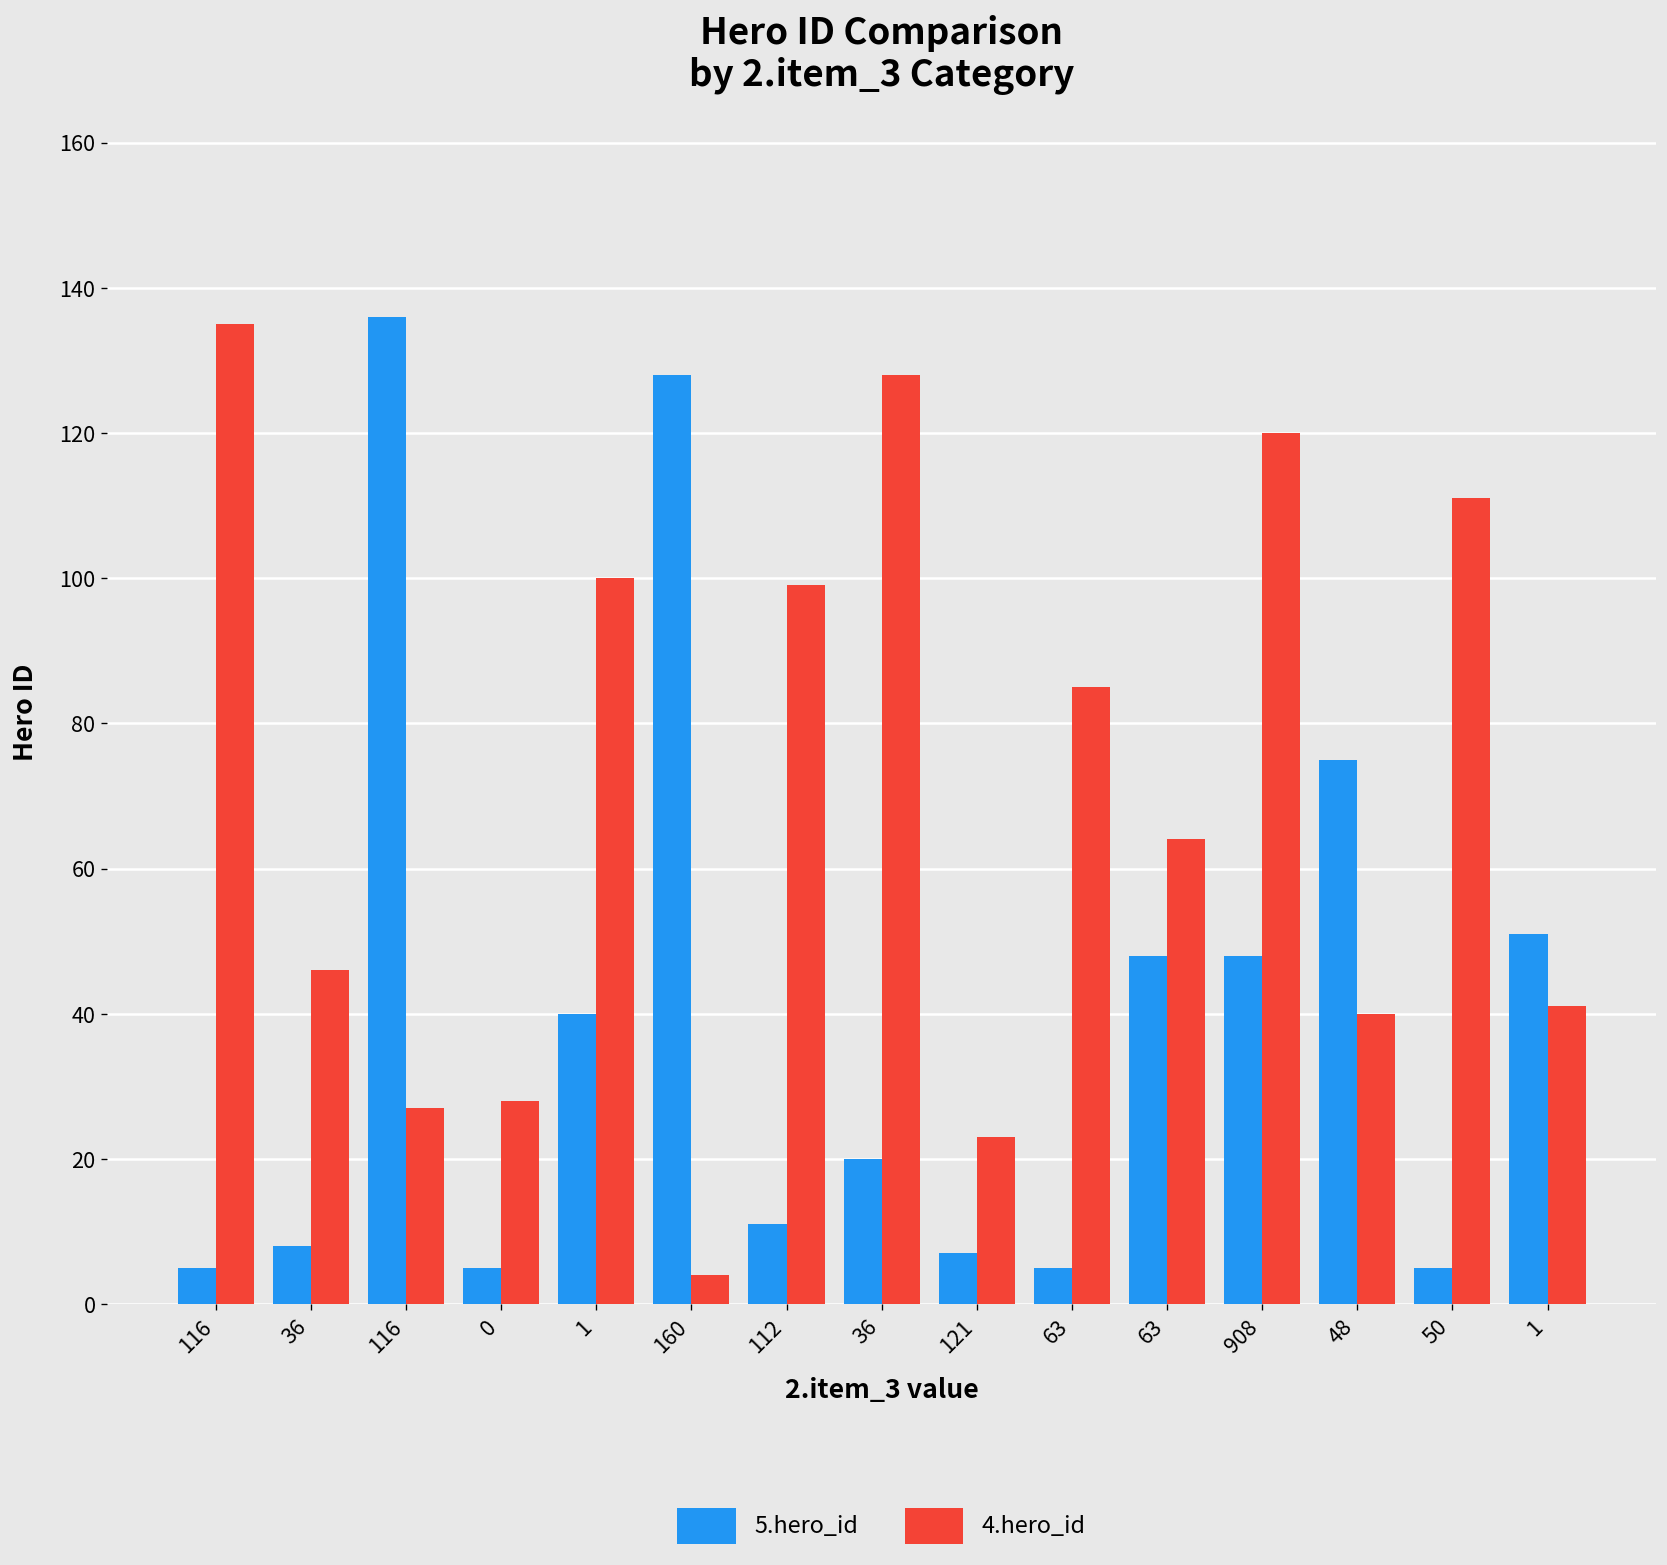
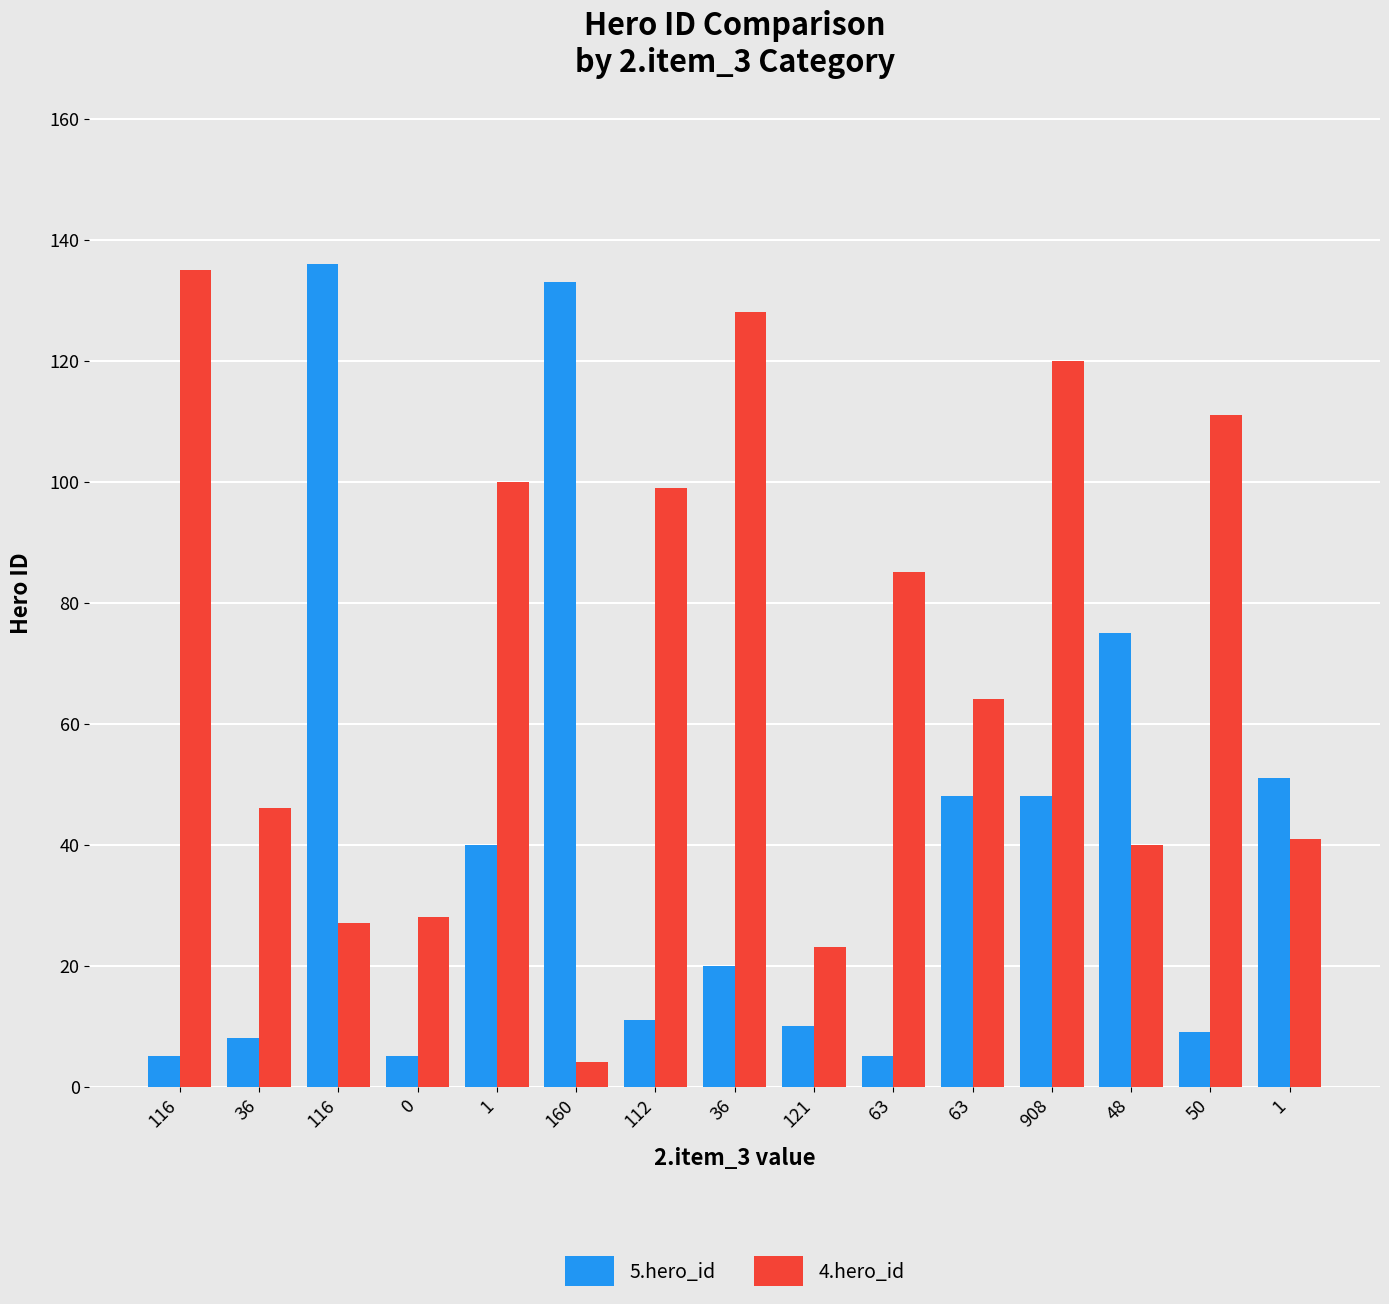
5.hero_id, 160: 128 -> 133
5.hero_id, 121: 7 -> 10
5.hero_id, 50: 5 -> 9
